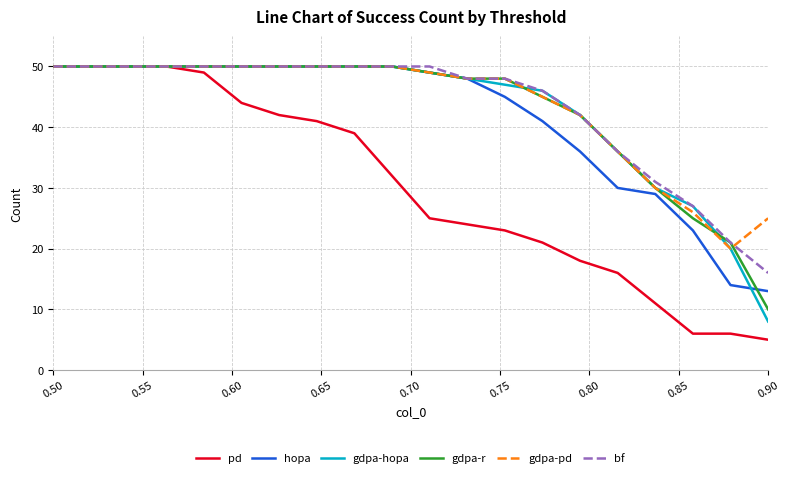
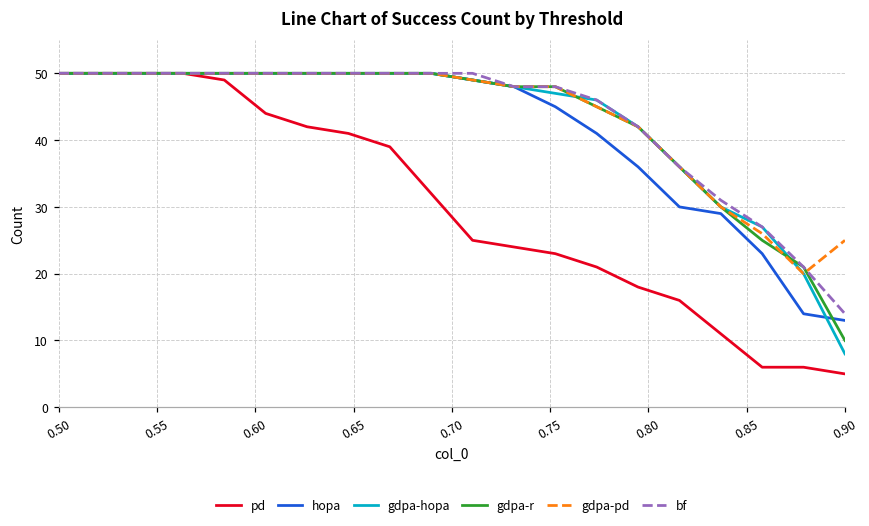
bf, 0.90: 16 -> 14
